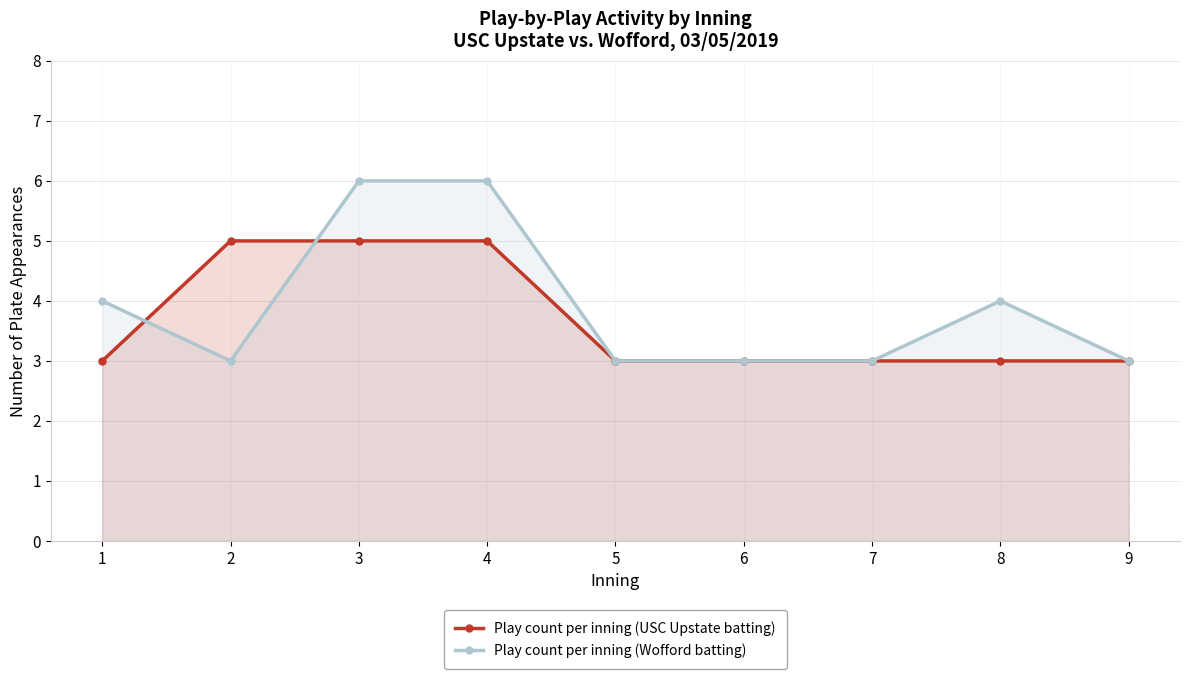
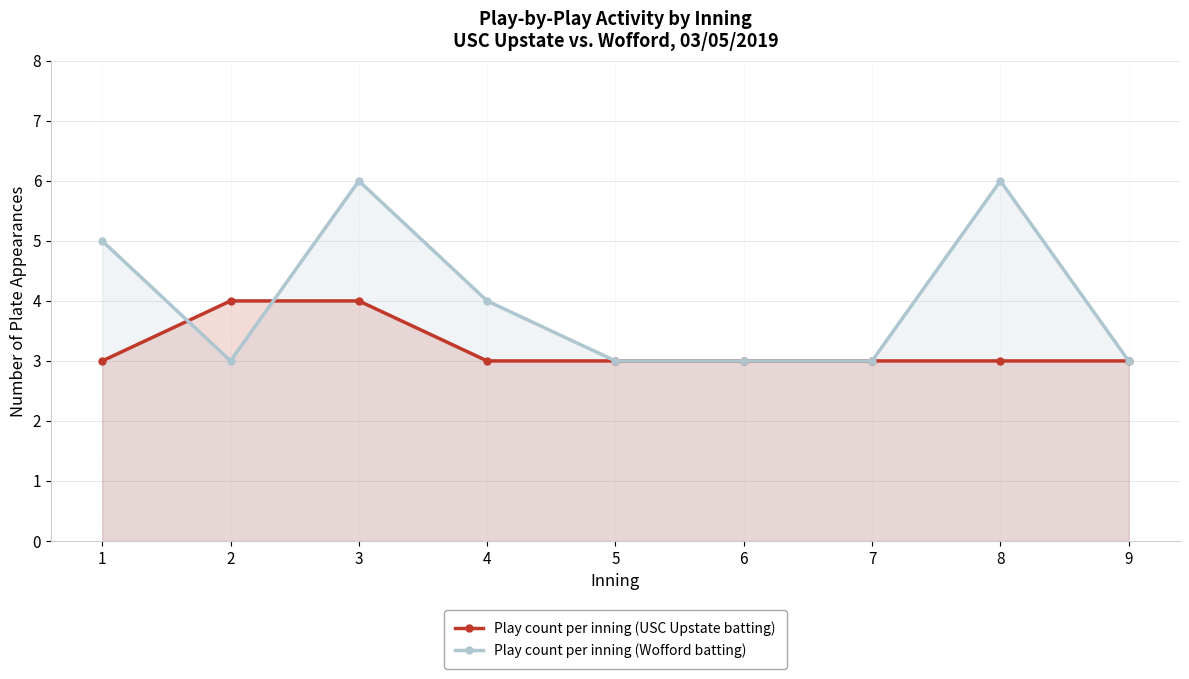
Play count per inning (Wofford batting), 1: 4 -> 5
Play count per inning (USC Upstate batting), 2: 5 -> 4
Play count per inning (USC Upstate batting), 3: 5 -> 4
Play count per inning (USC Upstate batting), 4: 5 -> 3
Play count per inning (Wofford batting), 4: 6 -> 4
Play count per inning (Wofford batting), 8: 4 -> 6
